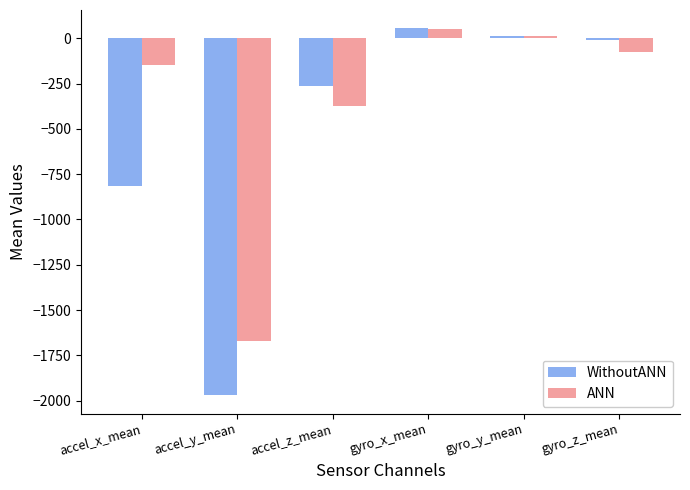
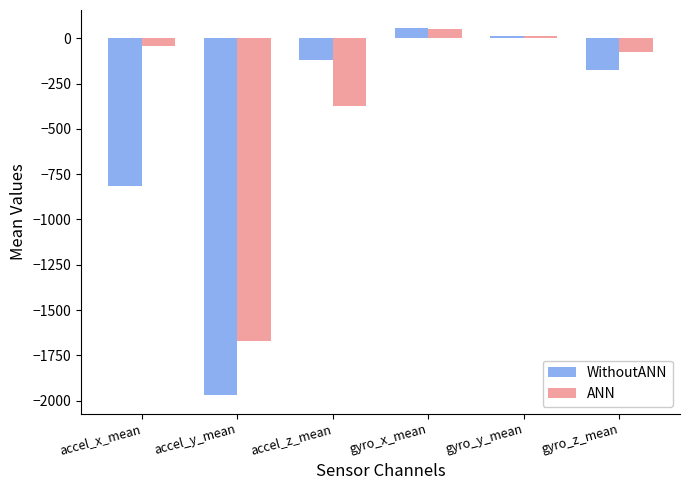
ANN, accel_x_mean: -140 -> -40
WithoutANN, accel_z_mean: -260 -> -120
WithoutANN, gyro_z_mean: -10 -> -180
